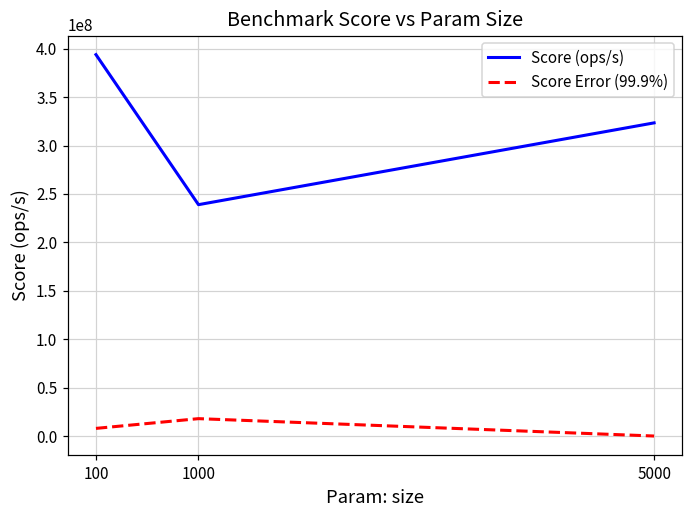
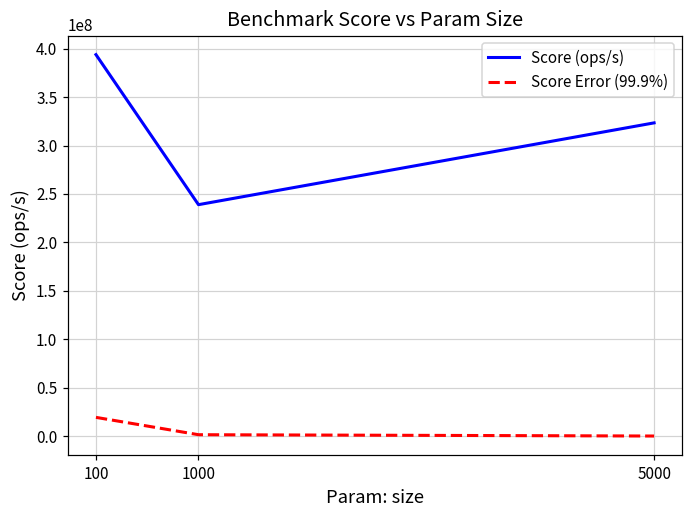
Score Error (99.9%), 100: 10000000 -> 20000000
Score Error (99.9%), 1000: 20000000 -> 0
